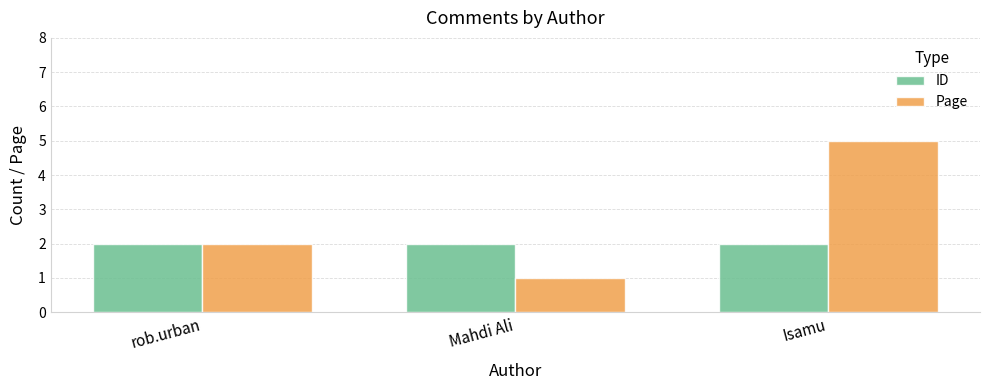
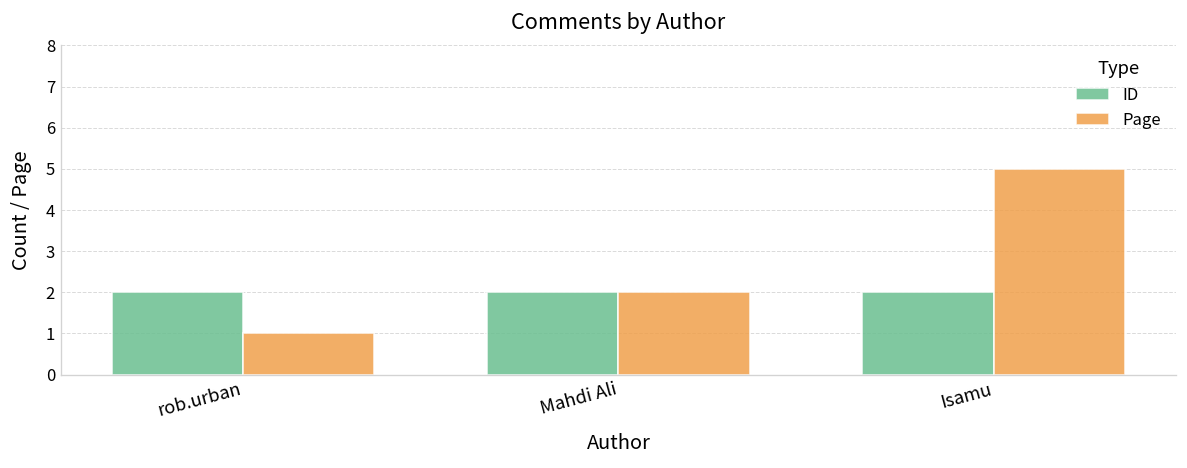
Page, rob.urban: 2 -> 1
Page, Mahdi Ali: 1 -> 2
